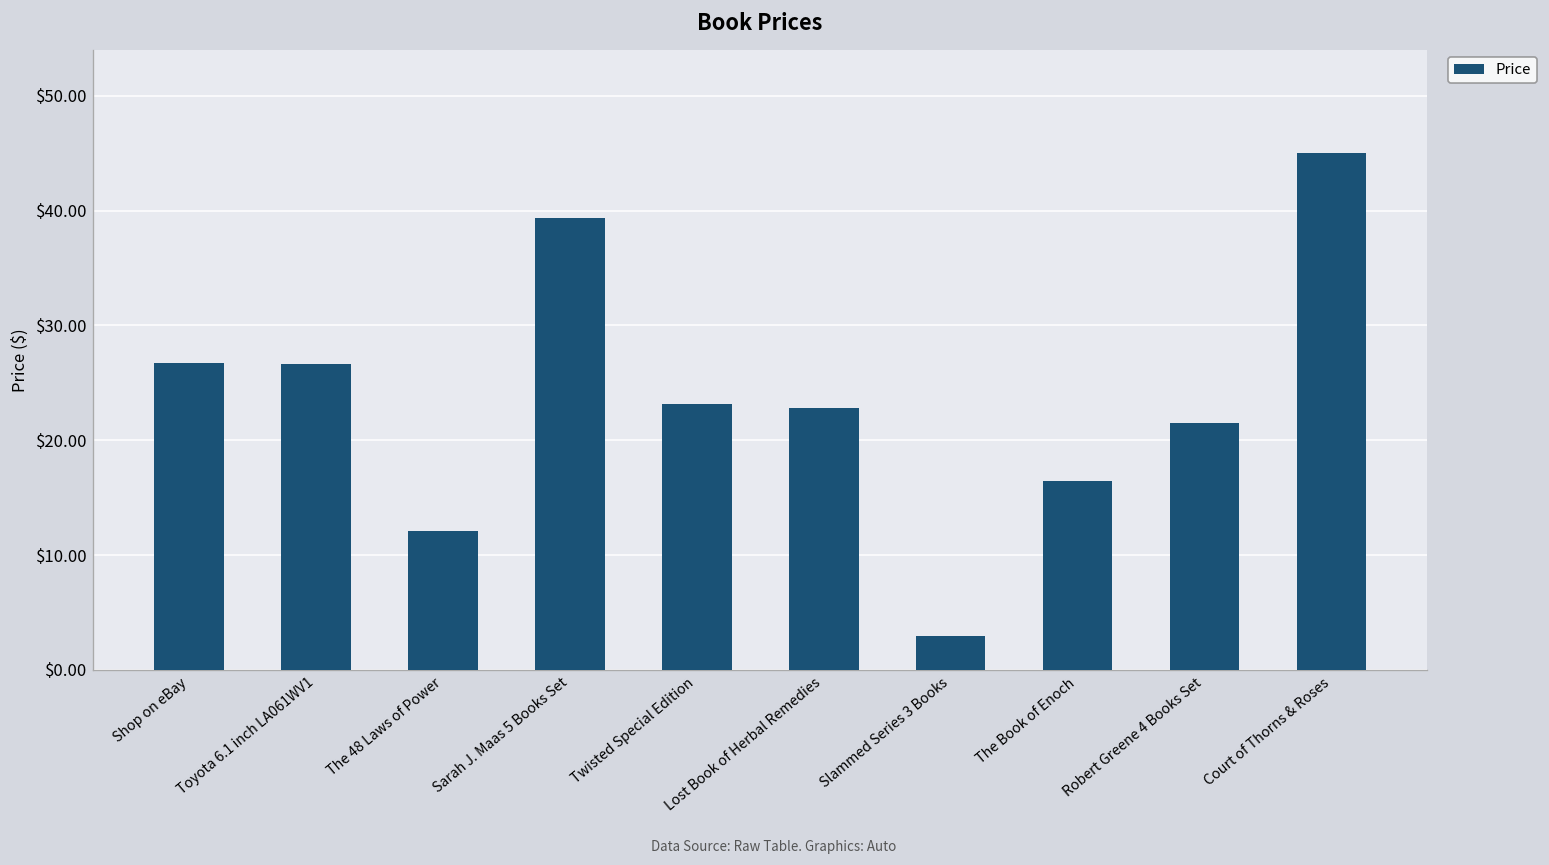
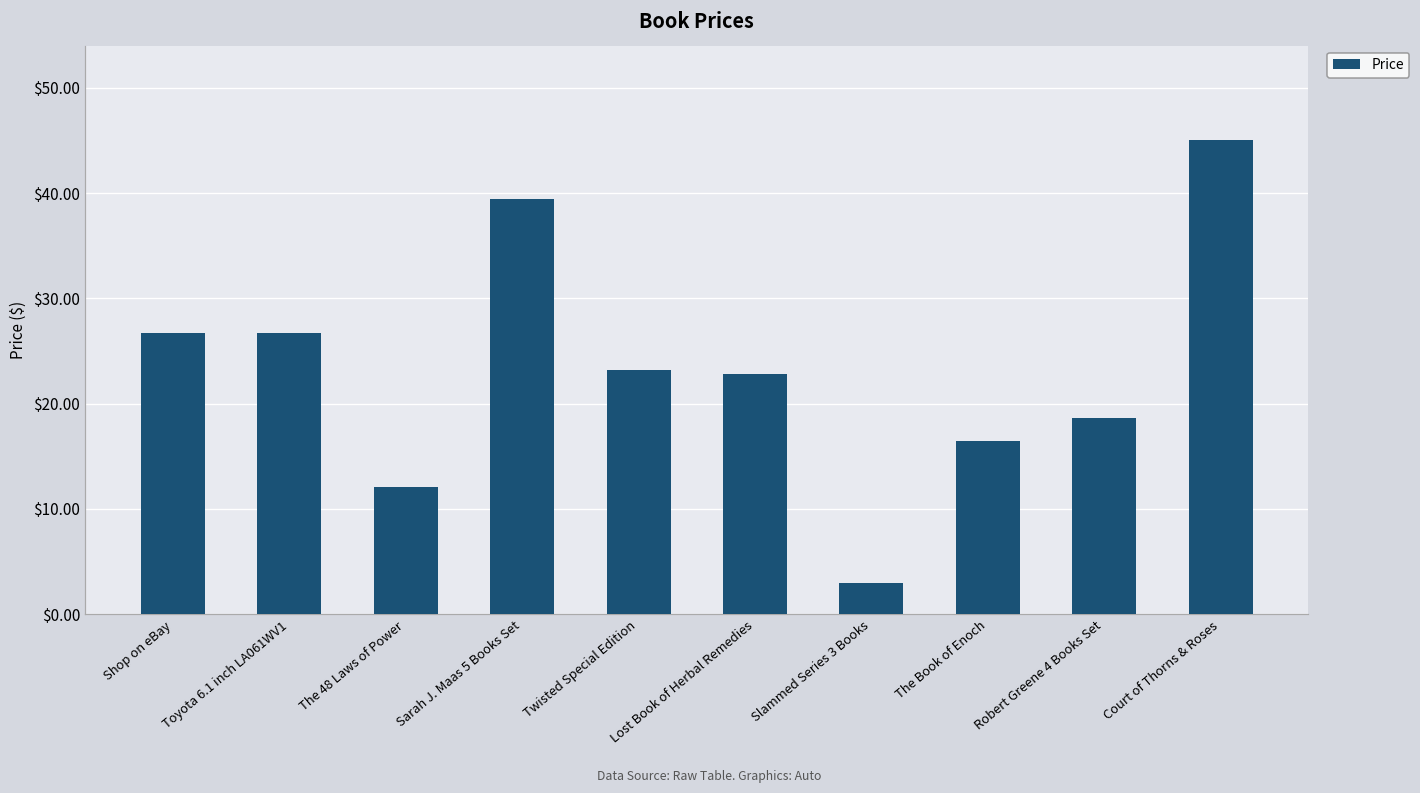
Robert Greene 4 Books Set: $22 -> $19
